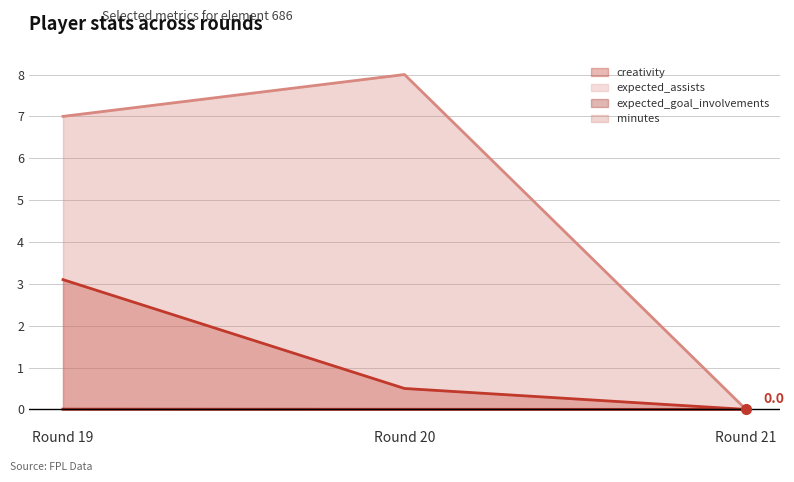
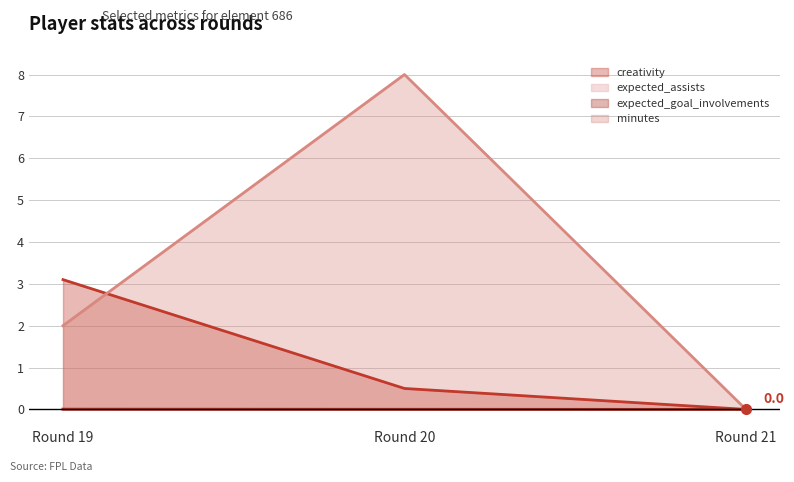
minutes, Round 19: 7 -> 2
